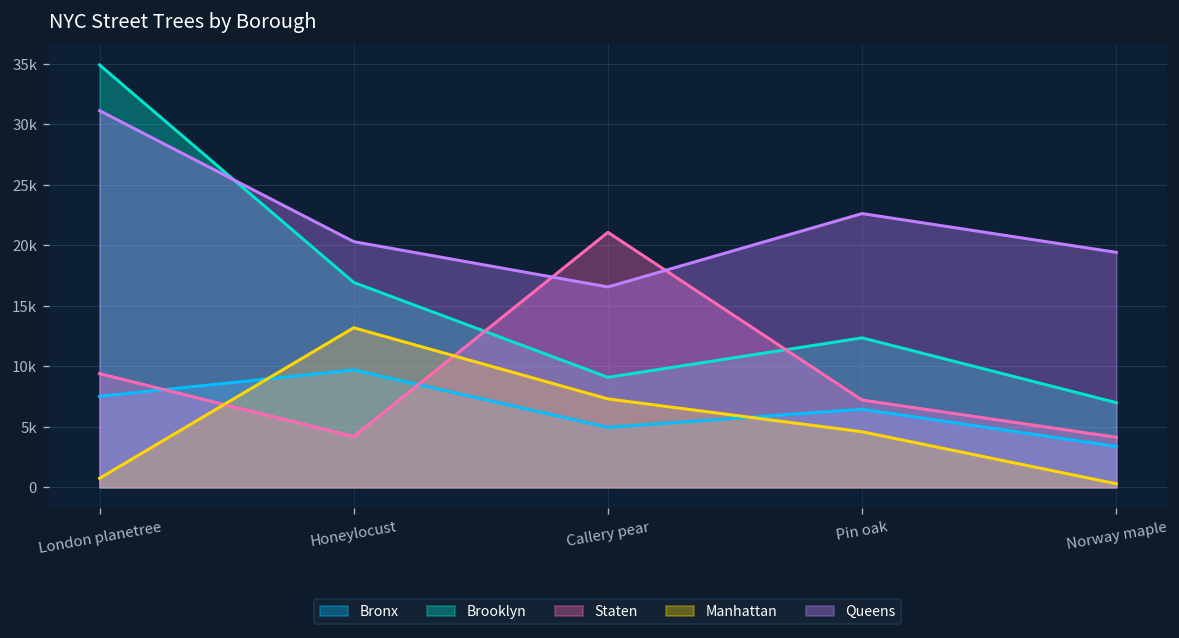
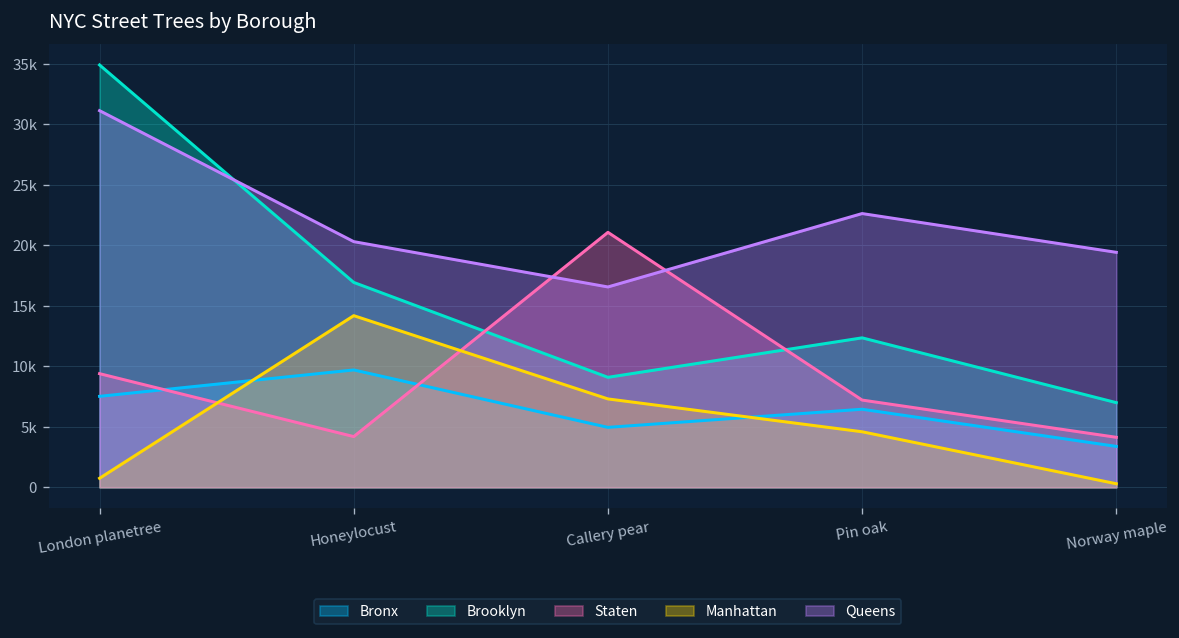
Manhattan, Honeylocust: 13200 -> 14200
